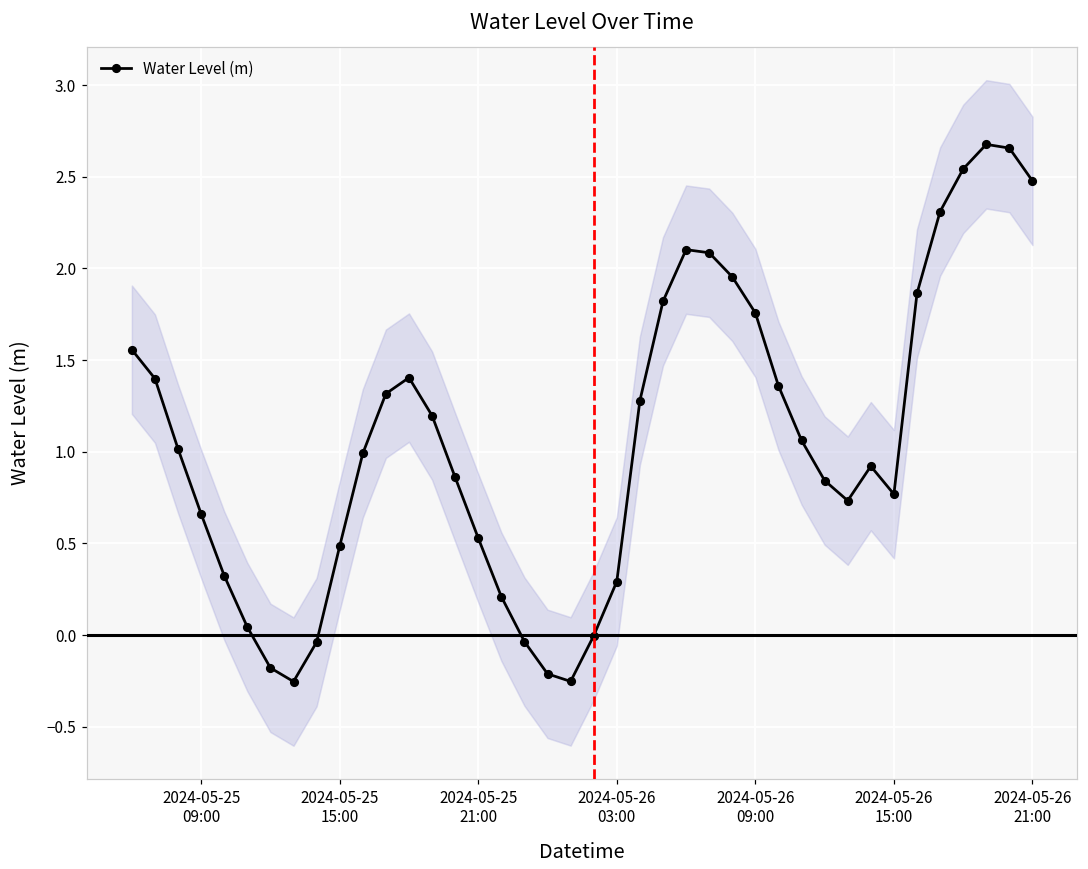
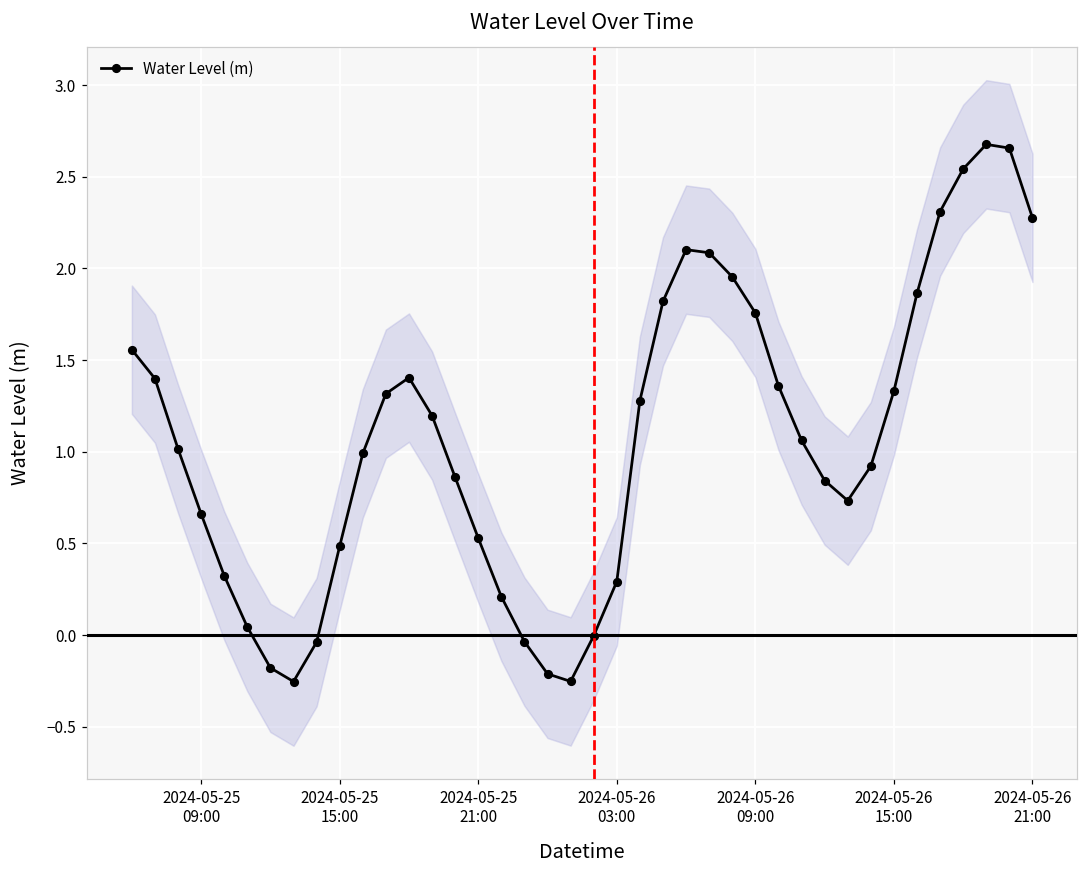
Water Level (m), 2024-05-26 15:00: 0.77 -> 1.33
Water Level (m), 2024-05-26 21:00: 2.48 -> 2.28
